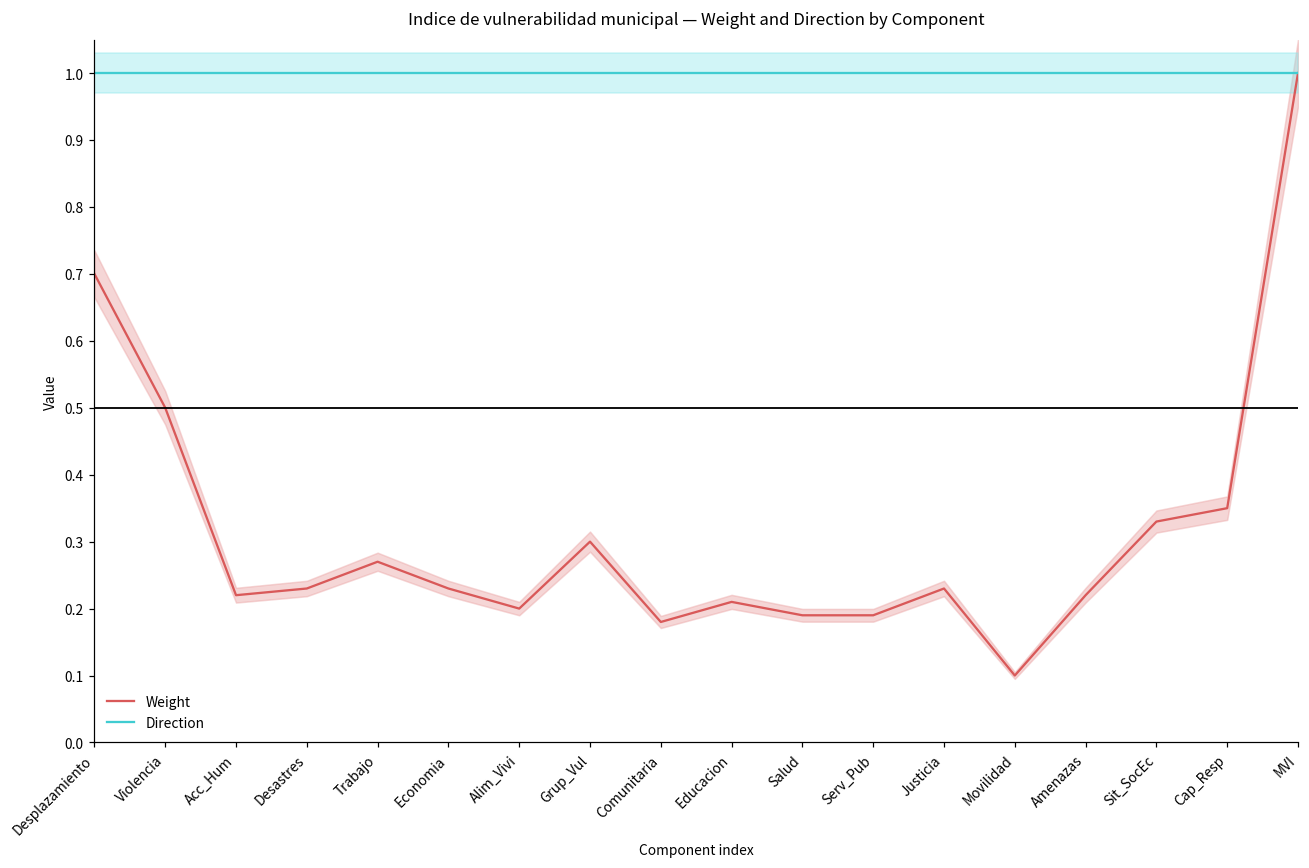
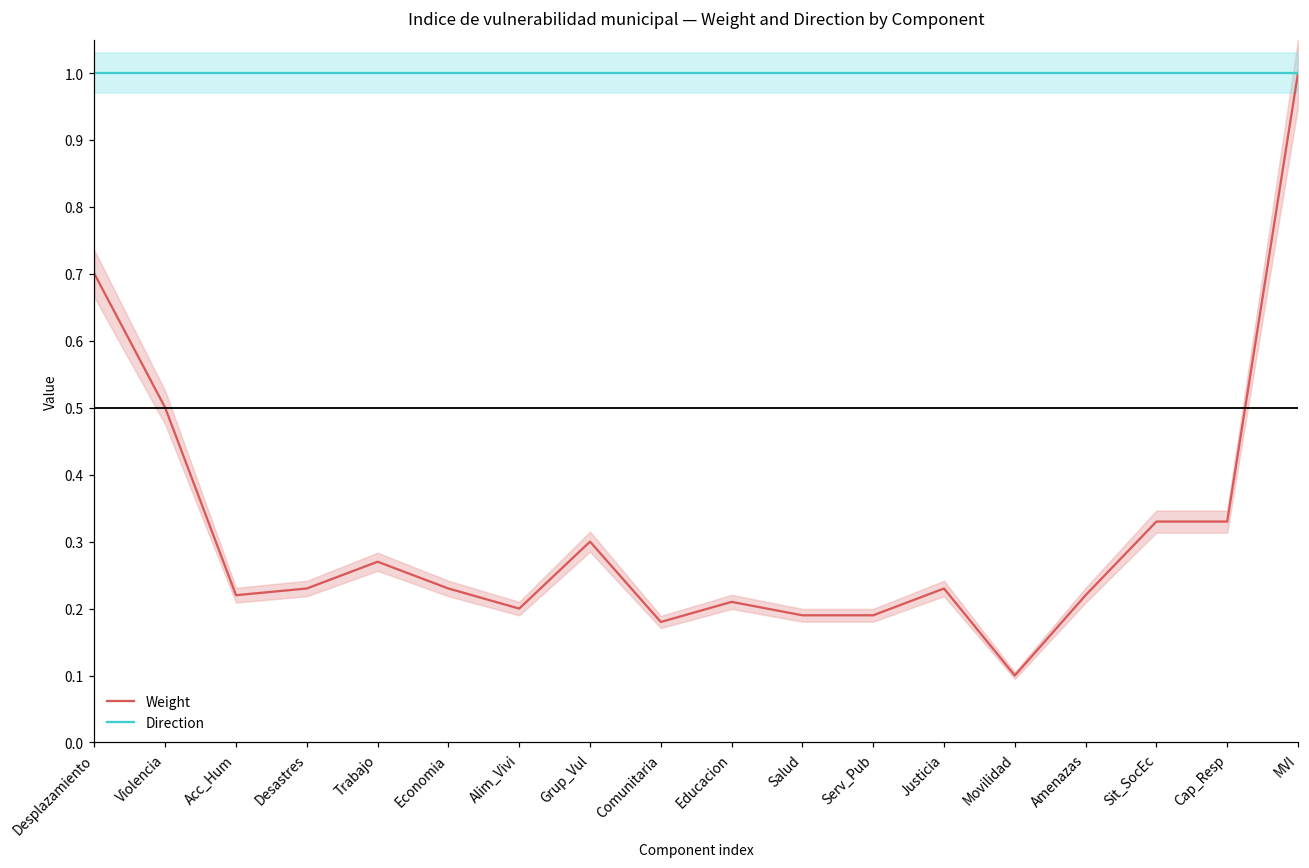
Weight, Cap_Resp: 0.35 -> 0.33
